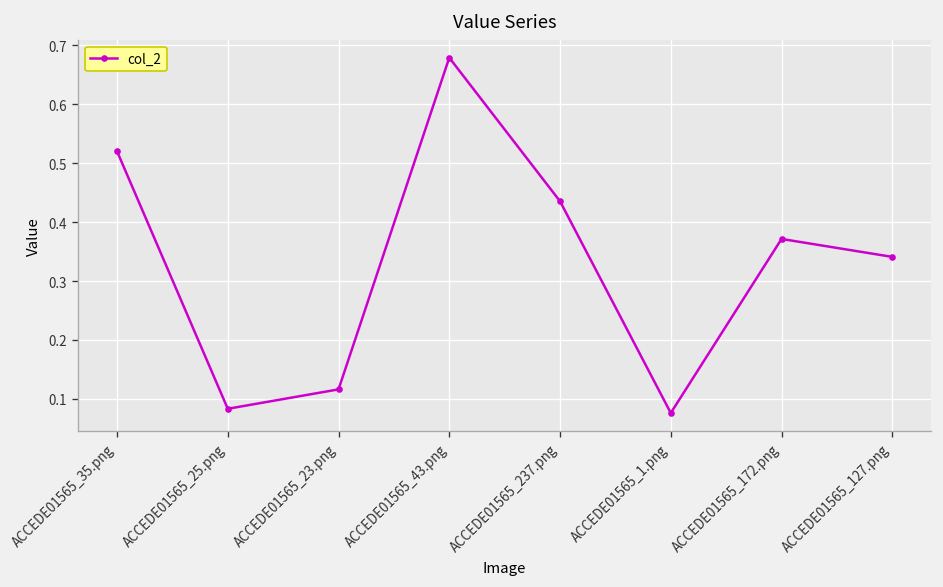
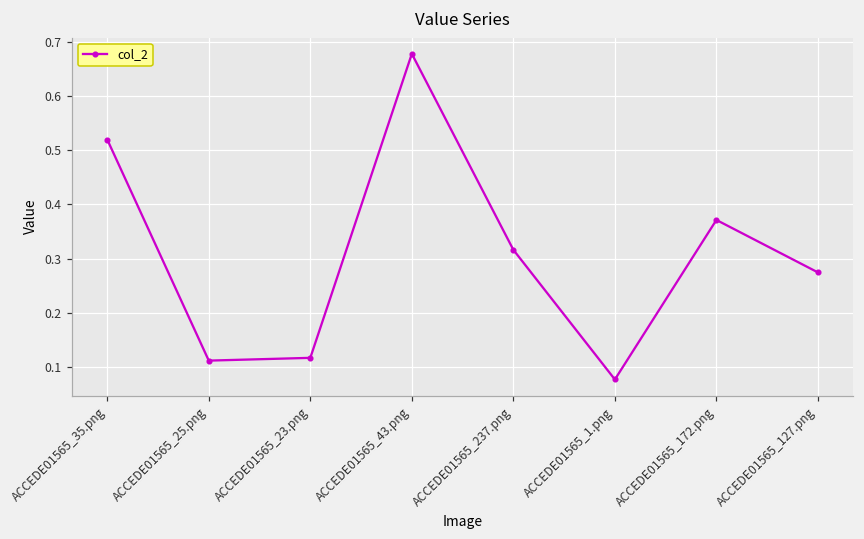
ACCEDE01565_25.png: 0.08 -> 0.11
ACCEDE01565_237.png: 0.44 -> 0.32
ACCEDE01565_127.png: 0.34 -> 0.27
